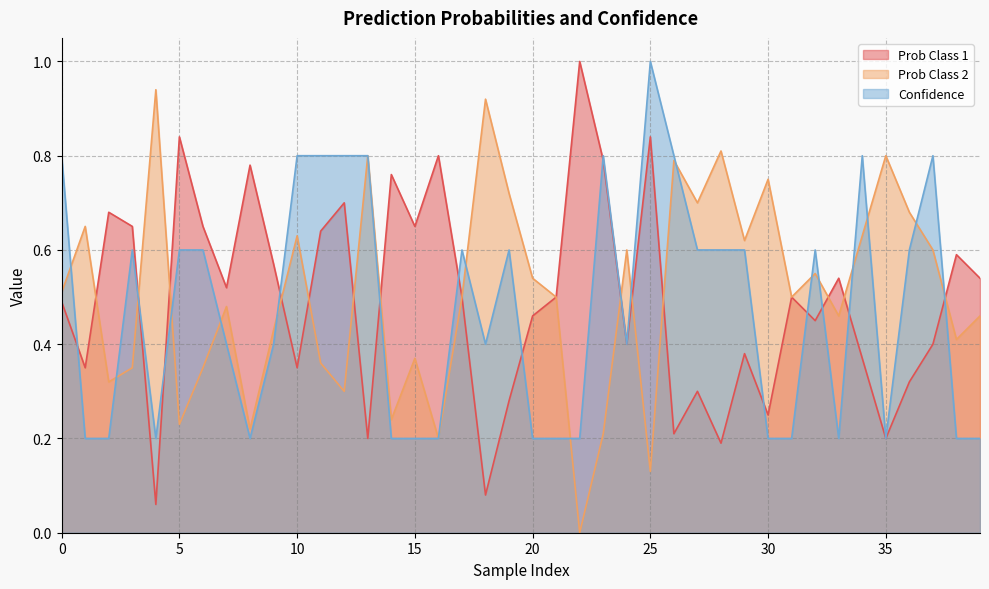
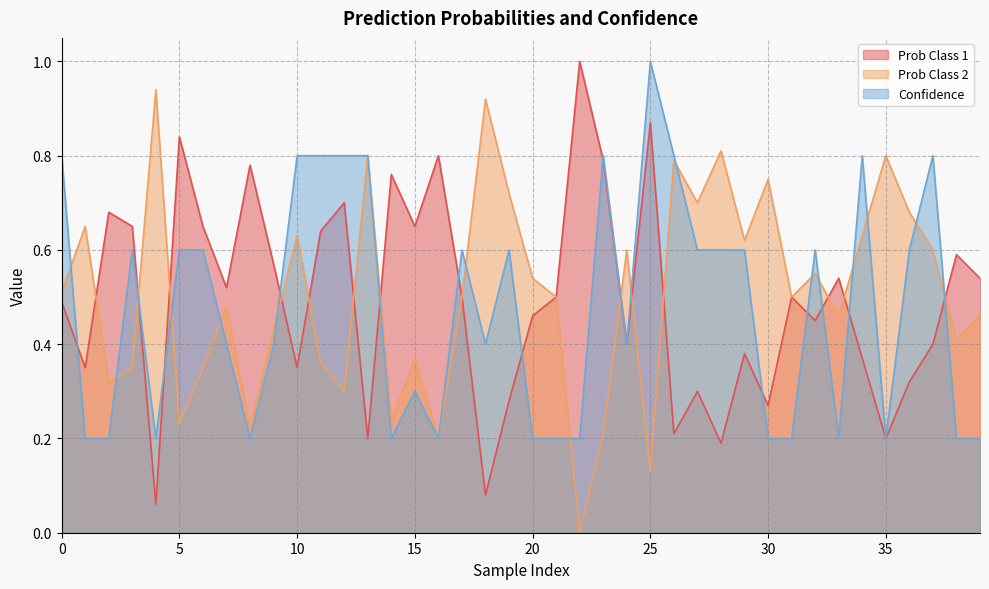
Confidence, 15: 0.2 -> 0.3
Prob Class 1, 25: 0.84 -> 0.87
Prob Class 1, 30: 0.25 -> 0.27
